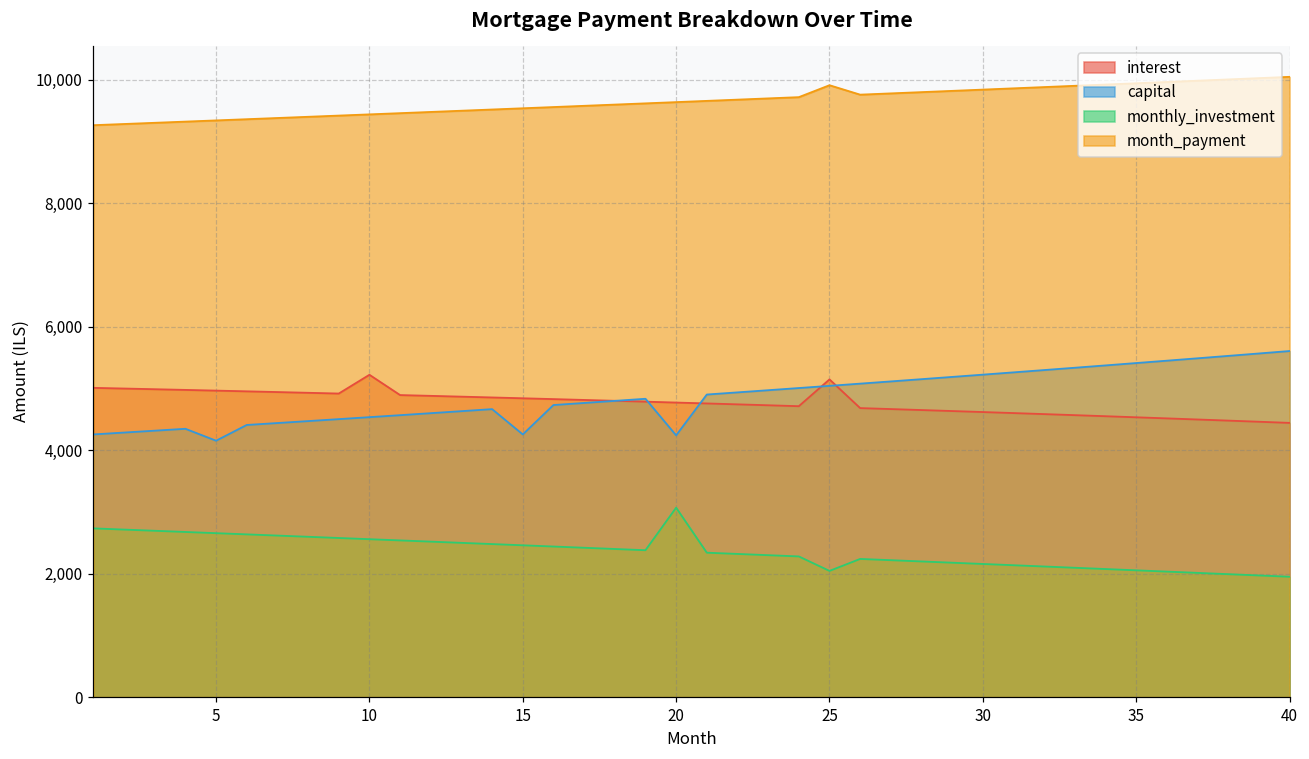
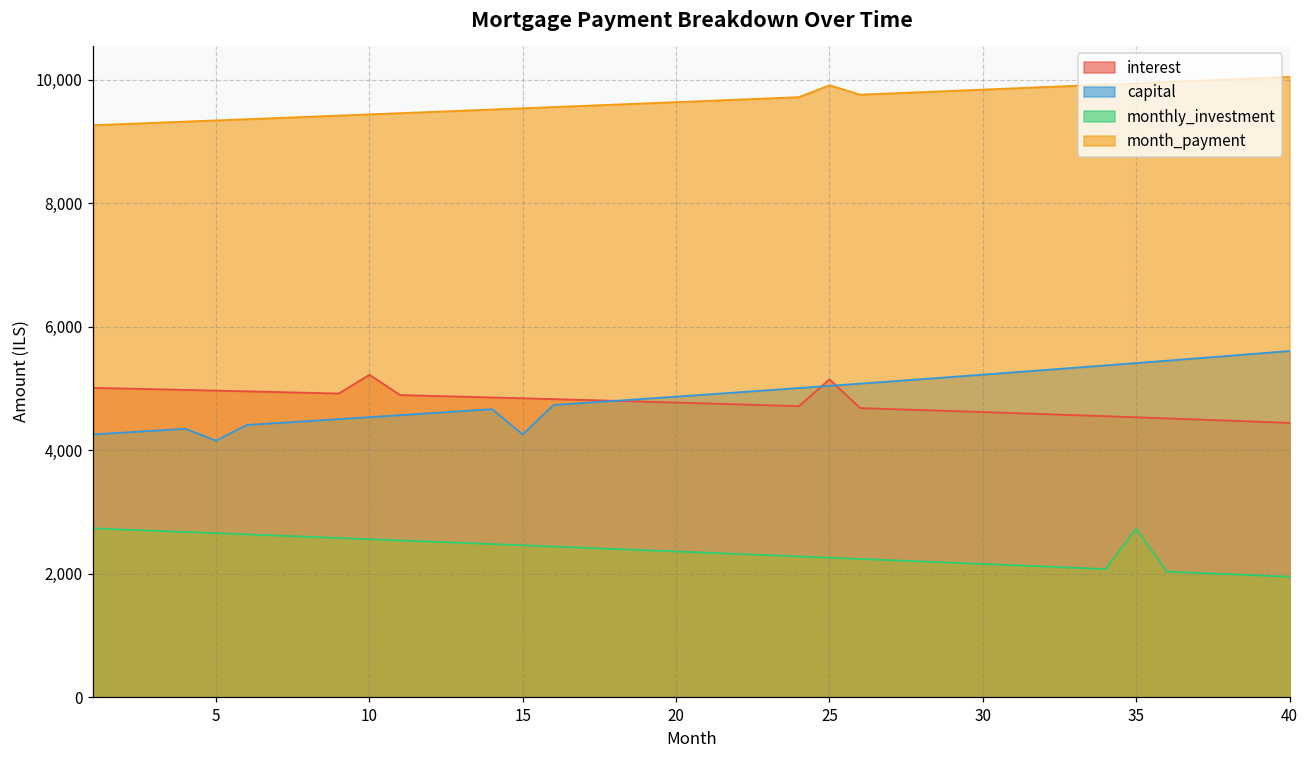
capital, 20: 4,200 -> 4,900
monthly_investment, 20: 3,100 -> 2,400
monthly_investment, 25: 2,000 -> 2,300
monthly_investment, 35: 2,100 -> 2,700
